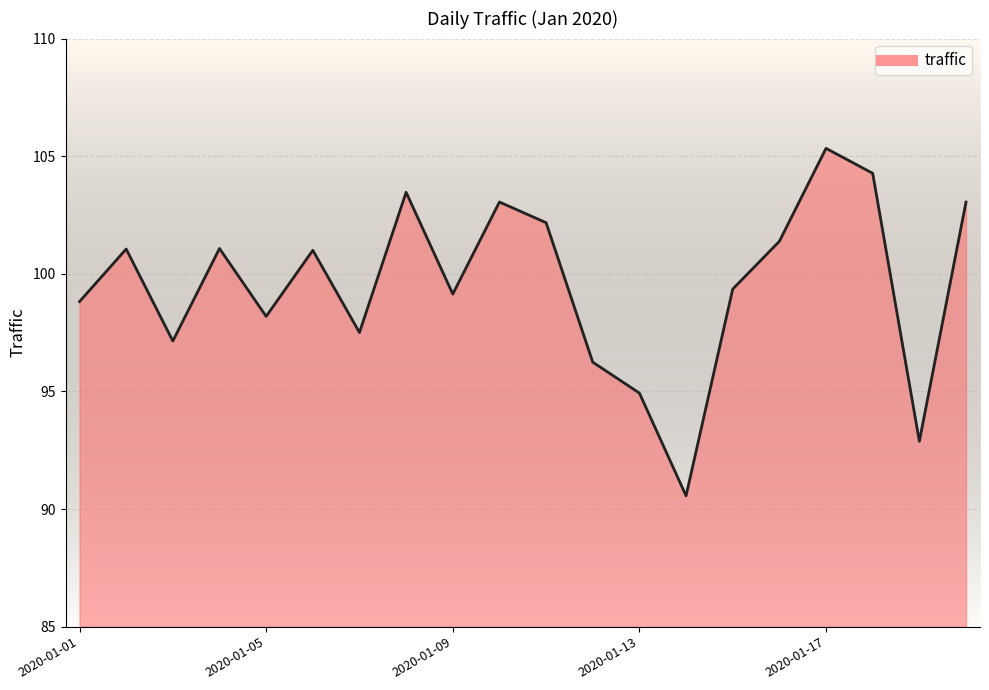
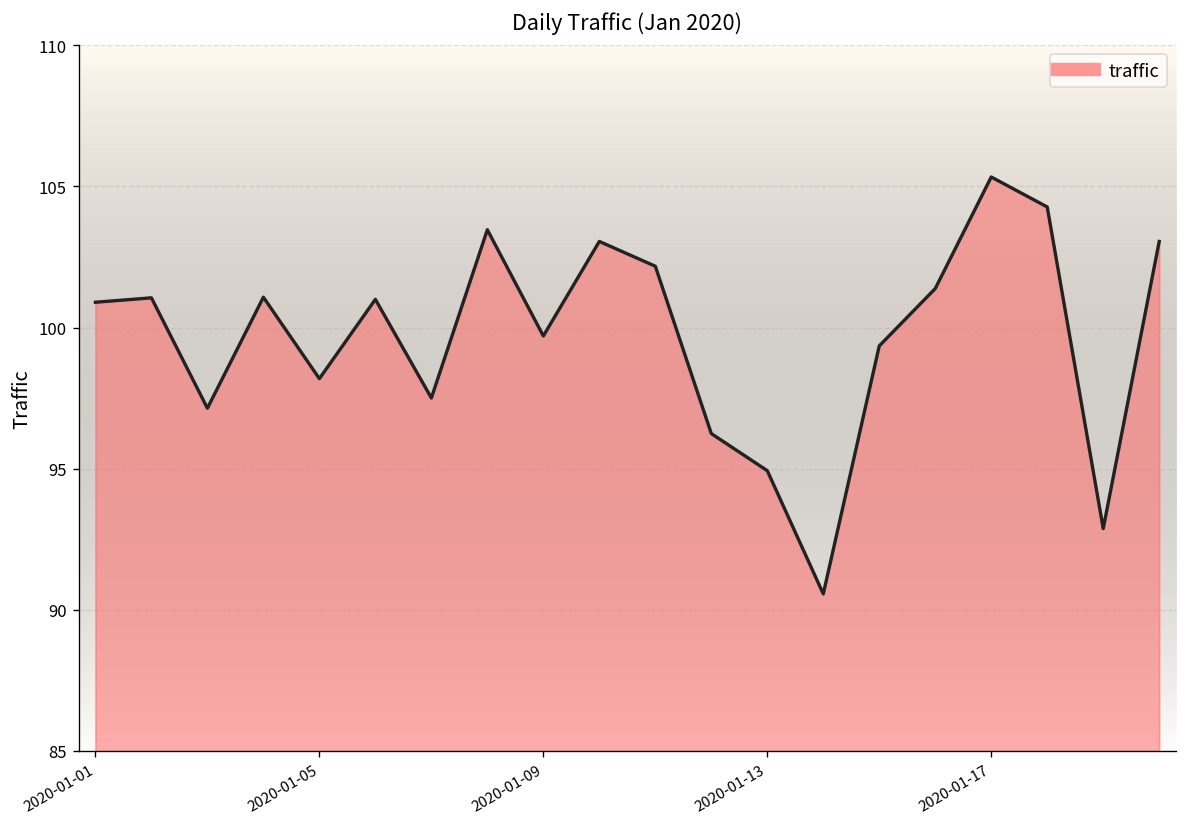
2020-01-01: 98.8 -> 100.9
2020-01-09: 99.1 -> 99.7
